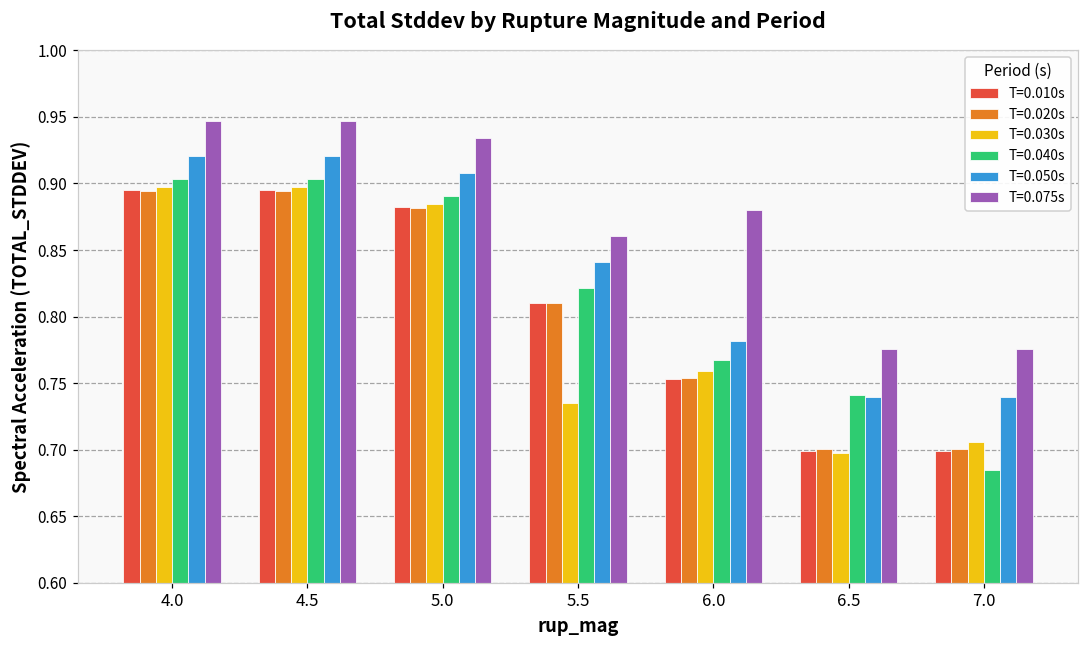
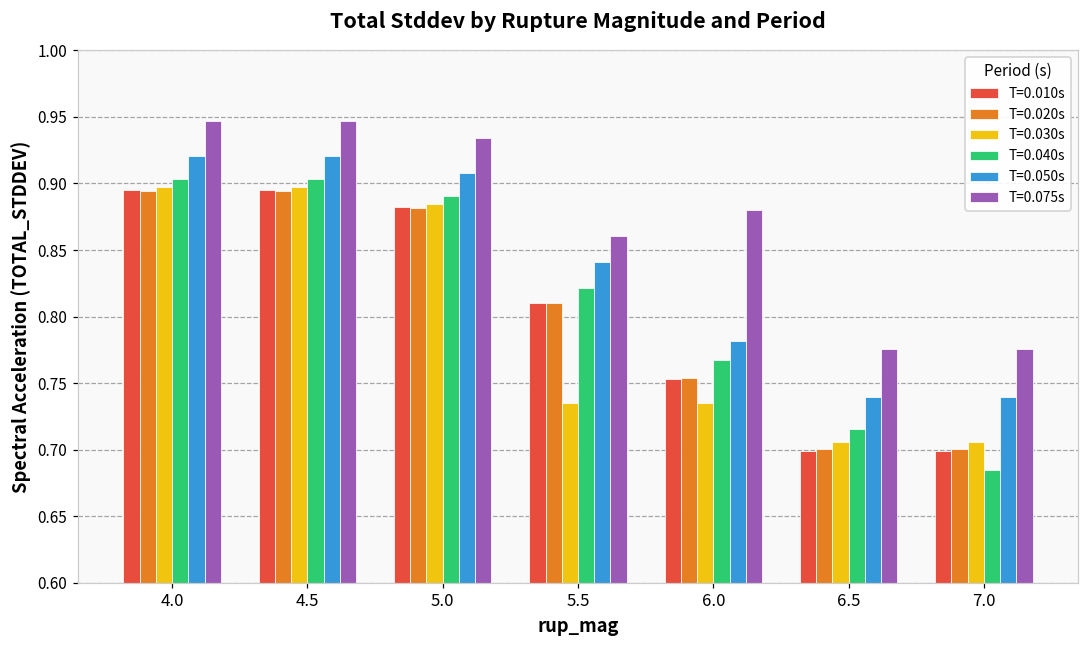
T=0.030s, 6.0: 0.759 -> 0.735
T=0.030s, 6.5: 0.697 -> 0.706
T=0.040s, 6.5: 0.741 -> 0.716
